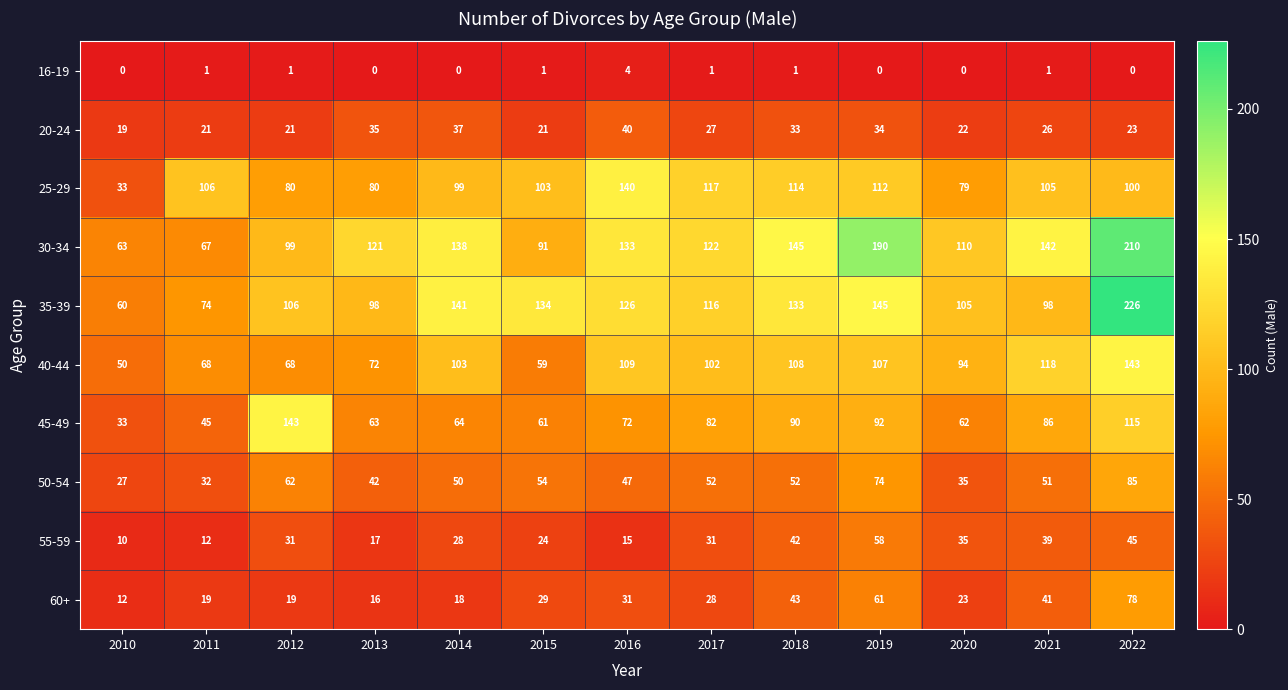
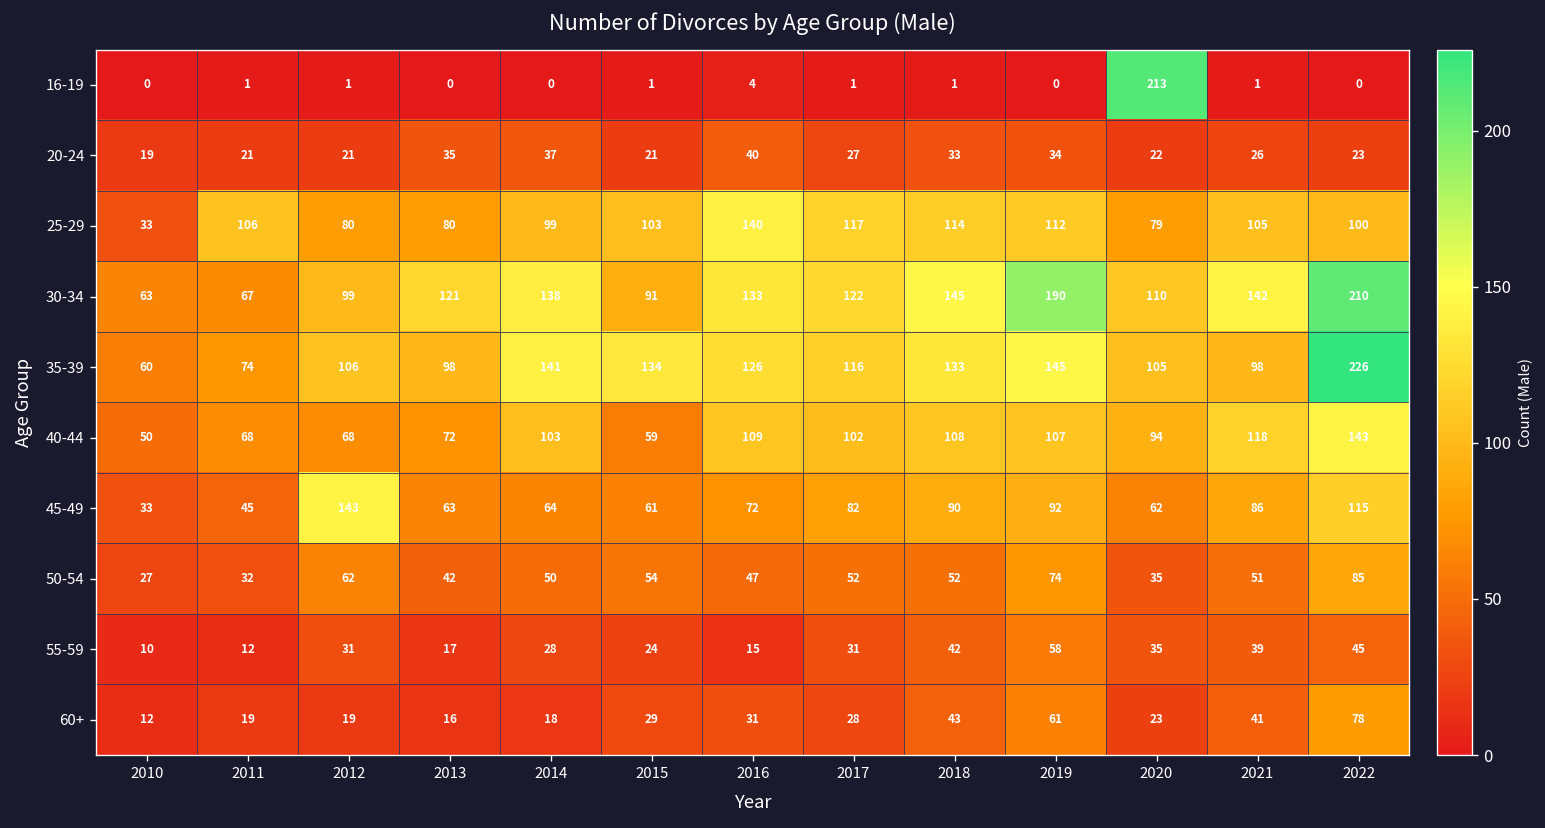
16-19, 2020: 0 -> 213
